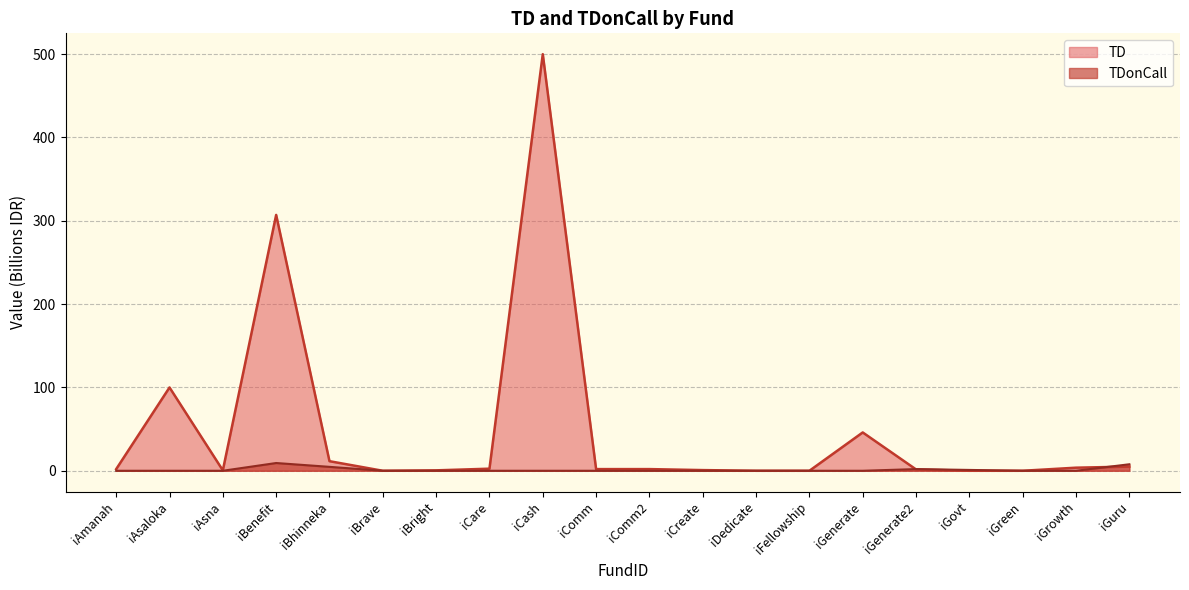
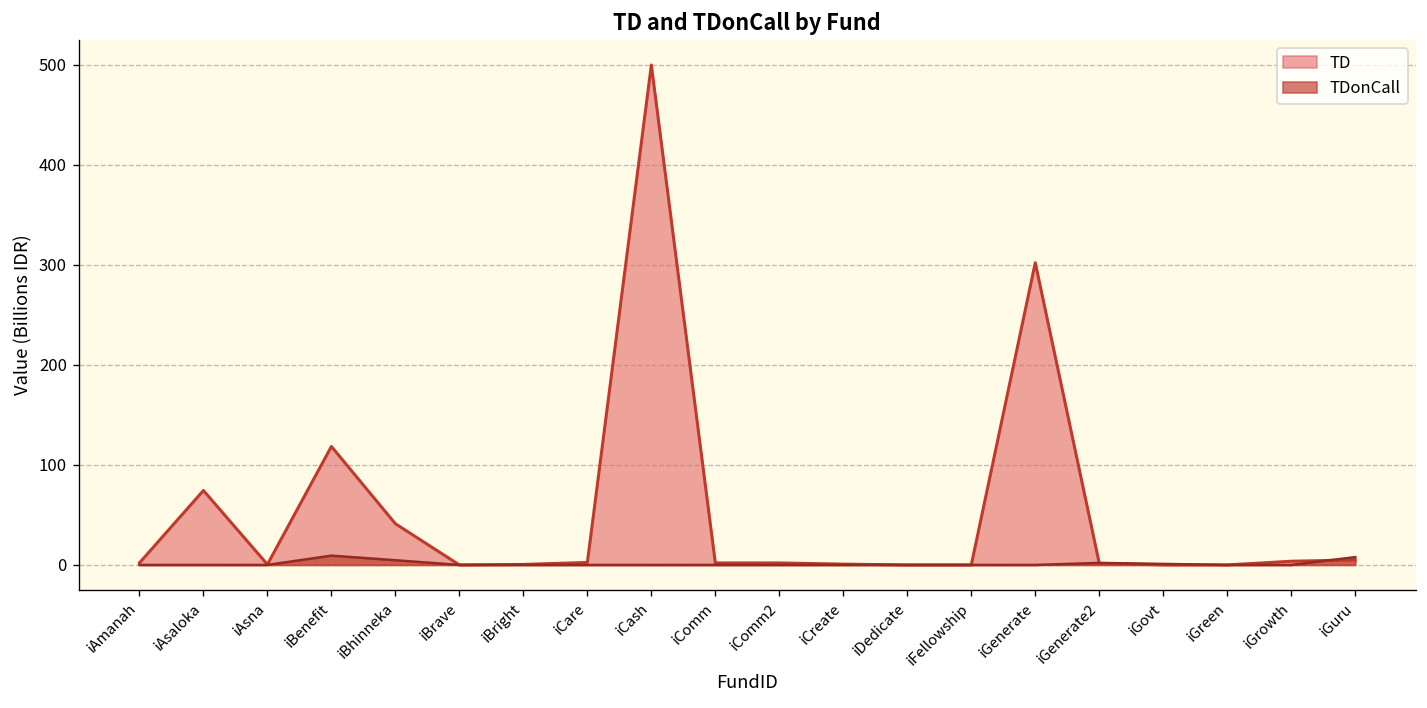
TD, iAsaloka: 100 -> 70
TD, iBenefit: 310 -> 120
TD, iBhinneka: 10 -> 40
TD, iGenerate: 50 -> 300
